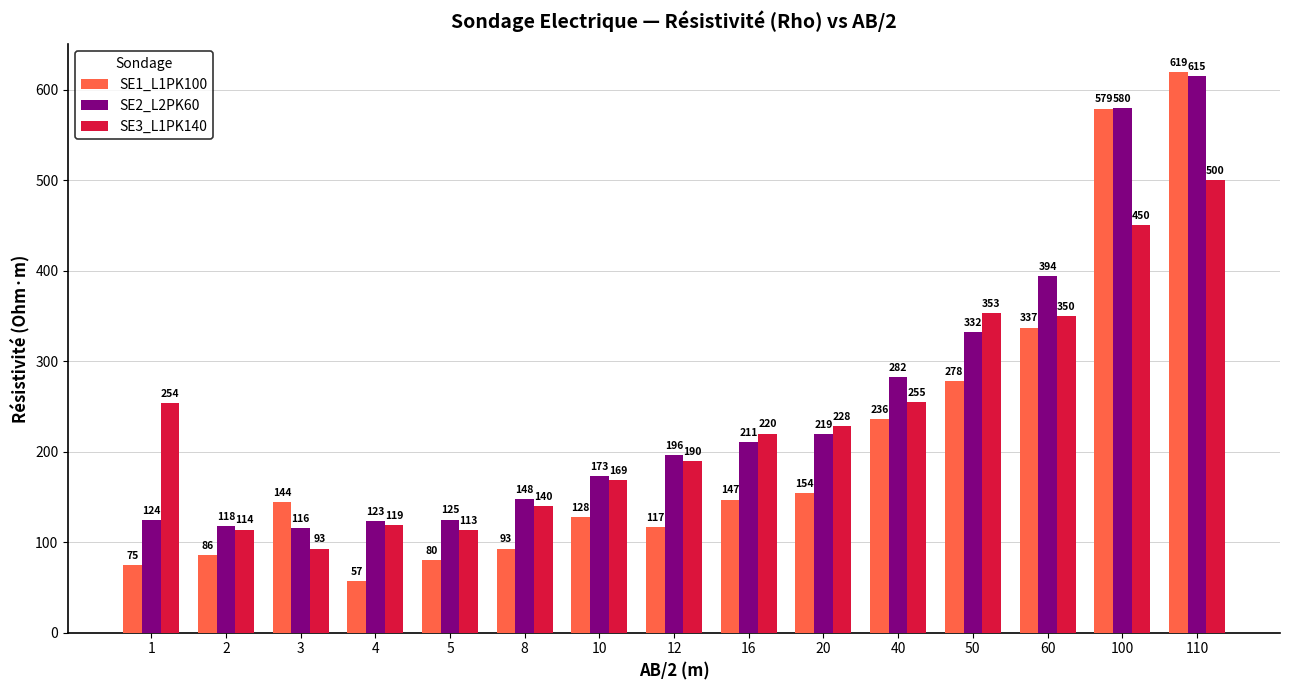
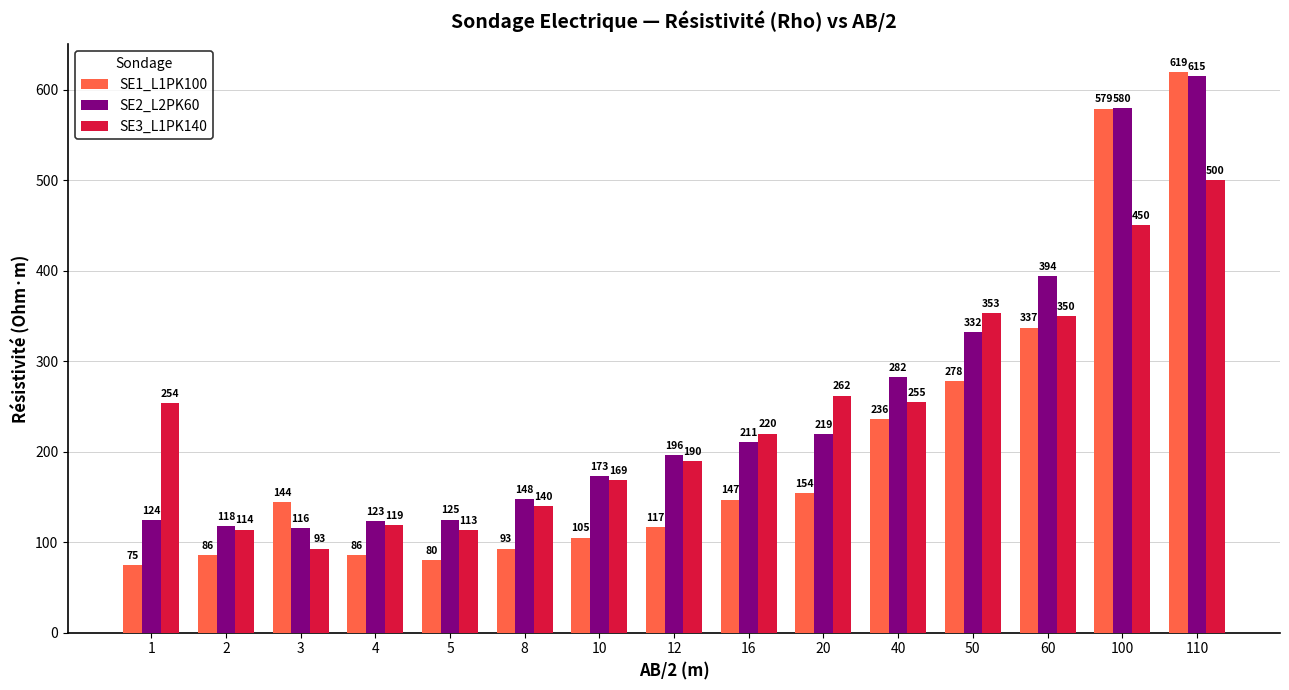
SE1_L1PK100, 4: 57 -> 86
SE1_L1PK100, 10: 128 -> 105
SE3_L1PK140, 20: 228 -> 262
